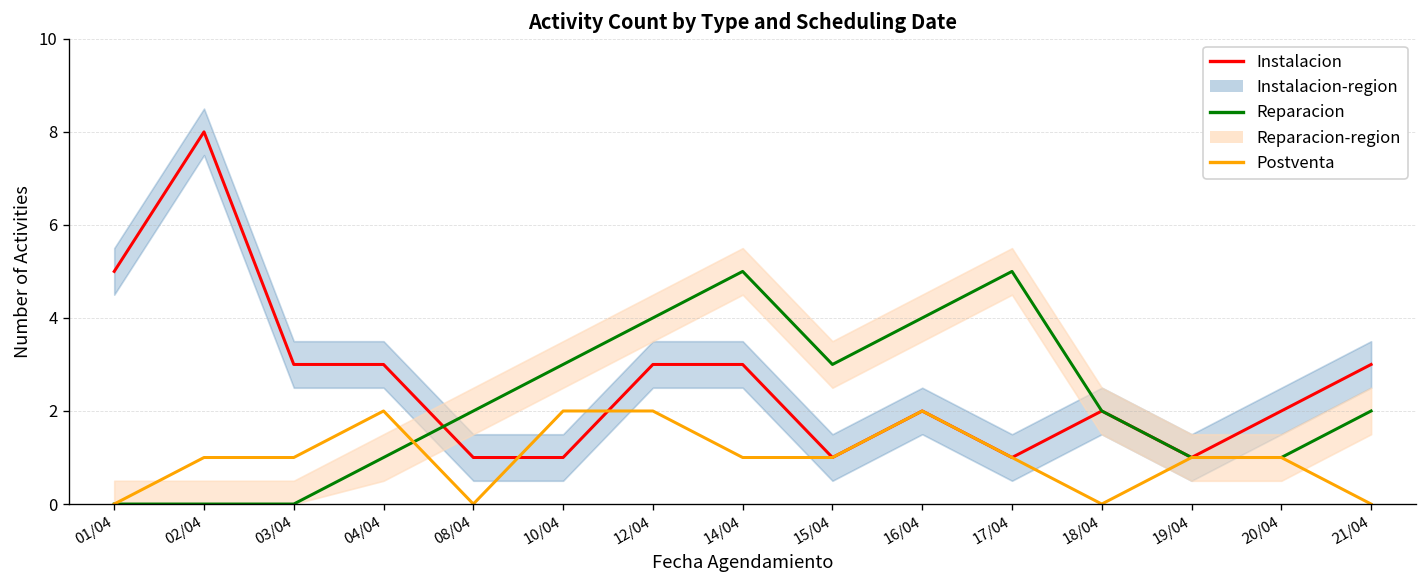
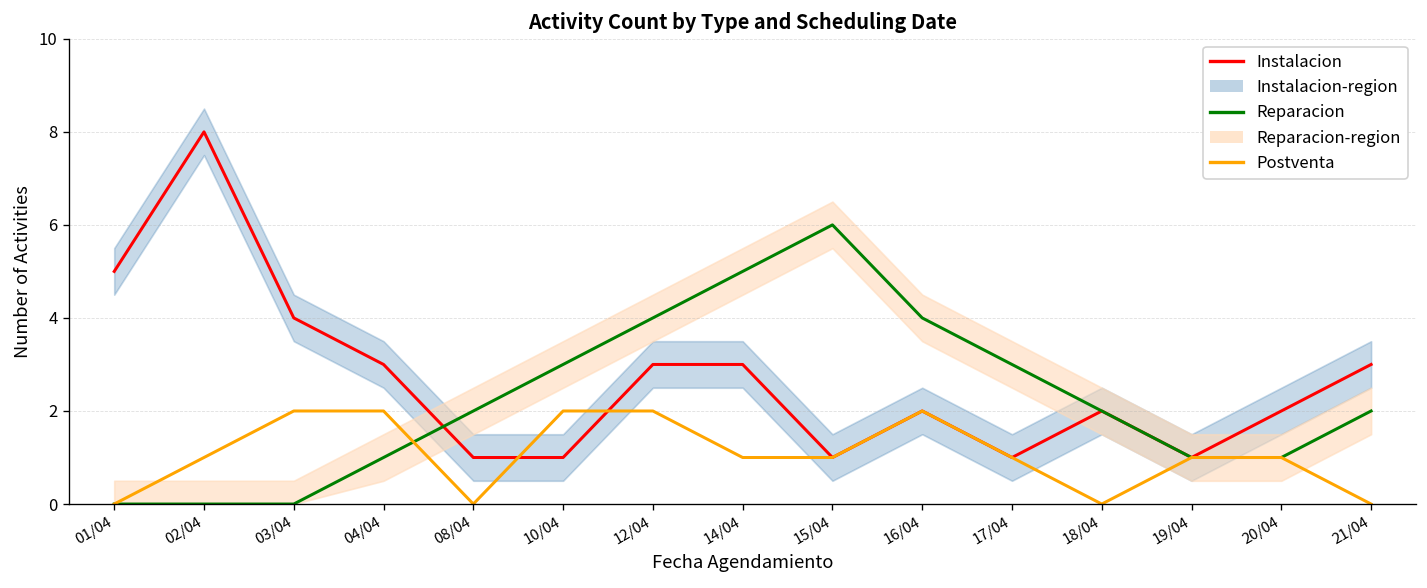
Instalacion, 03/04: 3 -> 4
Postventa, 03/04: 1 -> 2
Reparacion, 15/04: 3 -> 6
Reparacion, 17/04: 5 -> 3
